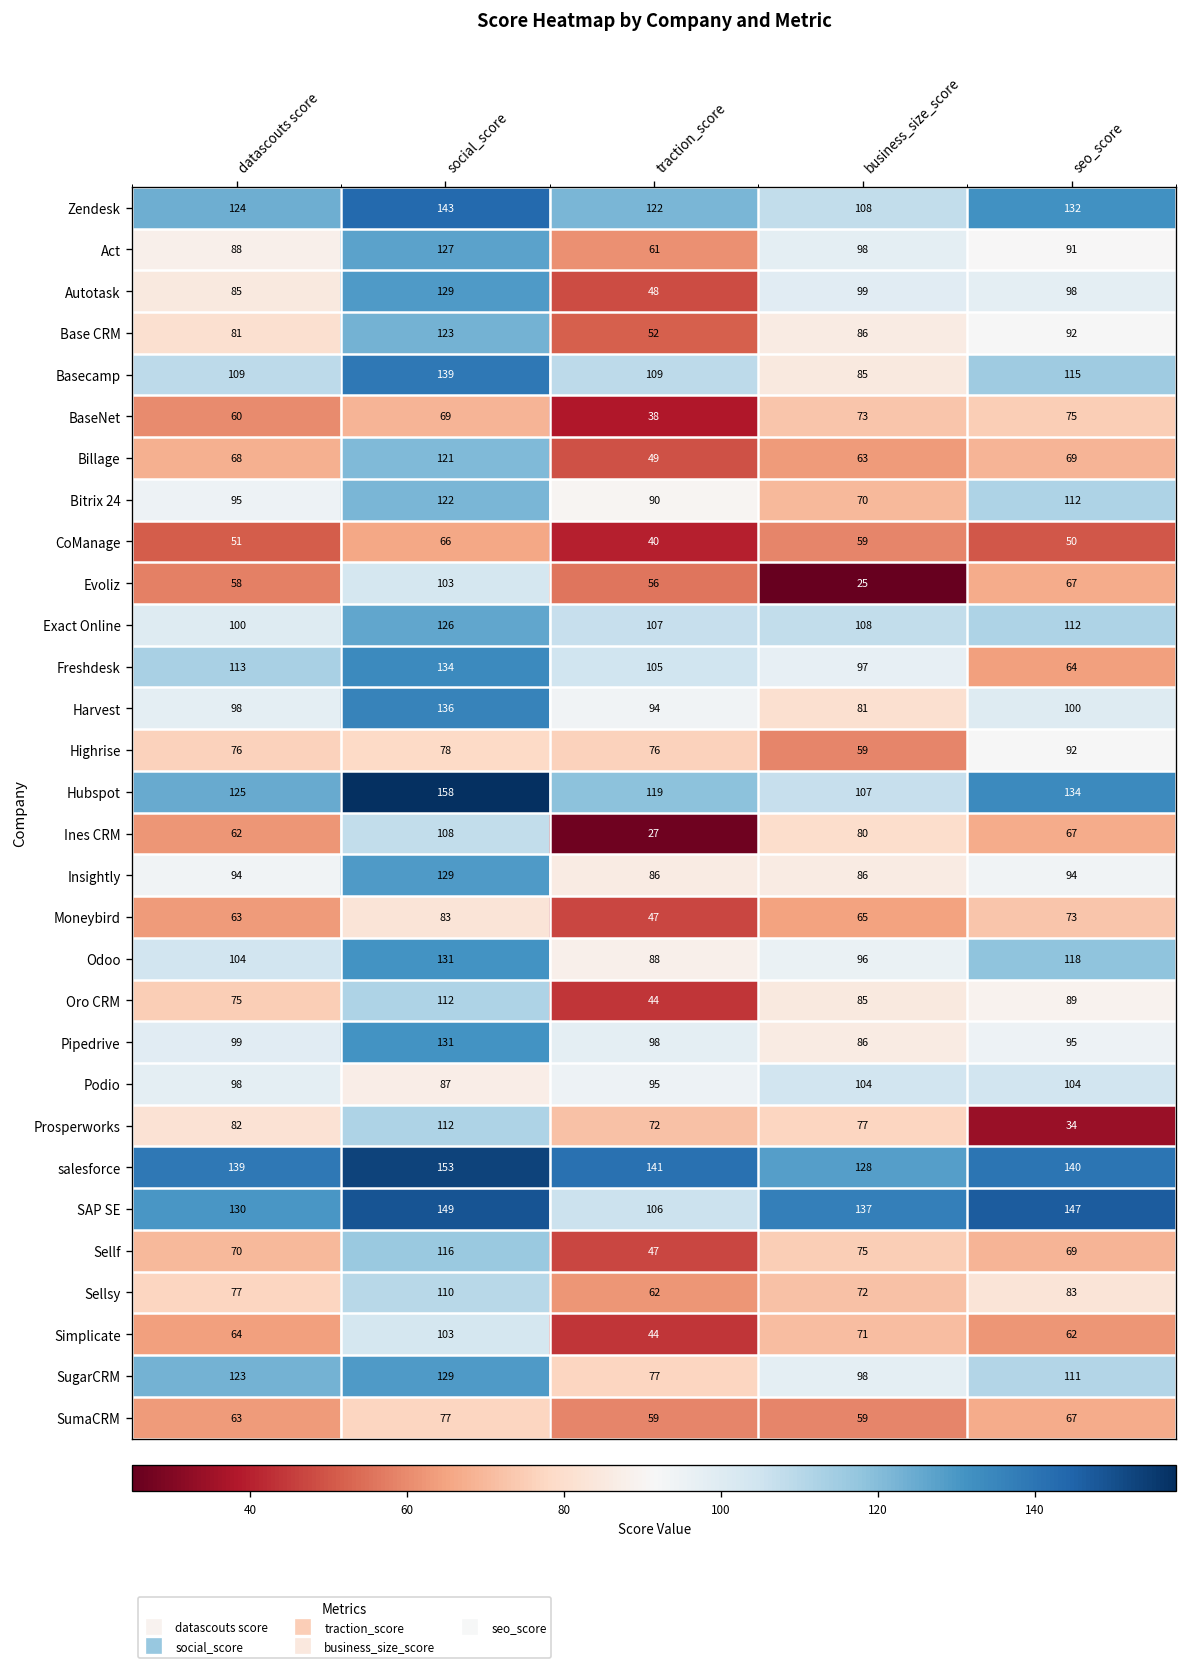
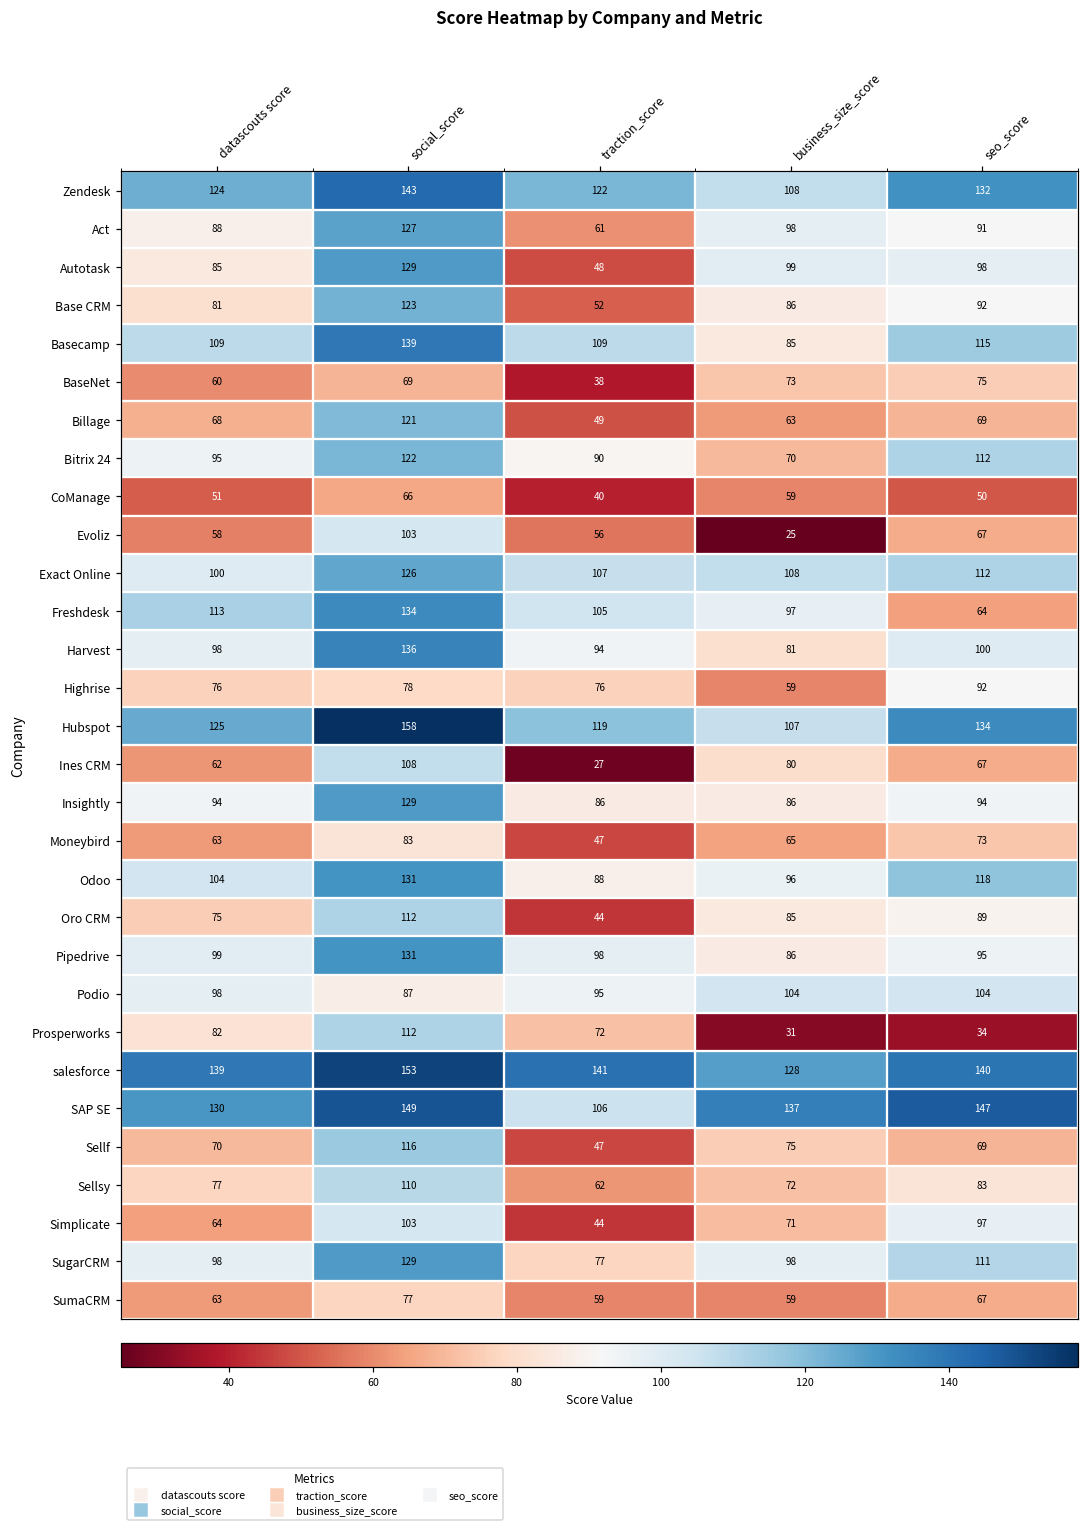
Prosperworks, business_size_score: 77 -> 31
Simplicate, seo_score: 62 -> 97
SugarCRM, datascouts score: 123 -> 98
